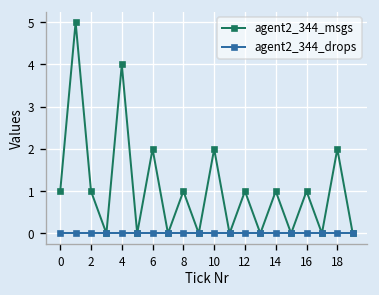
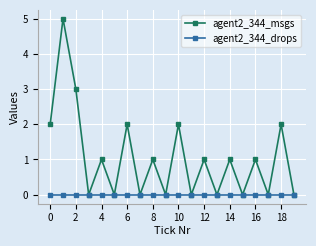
agent2_344_msgs, 0: 1 -> 2
agent2_344_msgs, 2: 1 -> 3
agent2_344_msgs, 4: 4 -> 1
